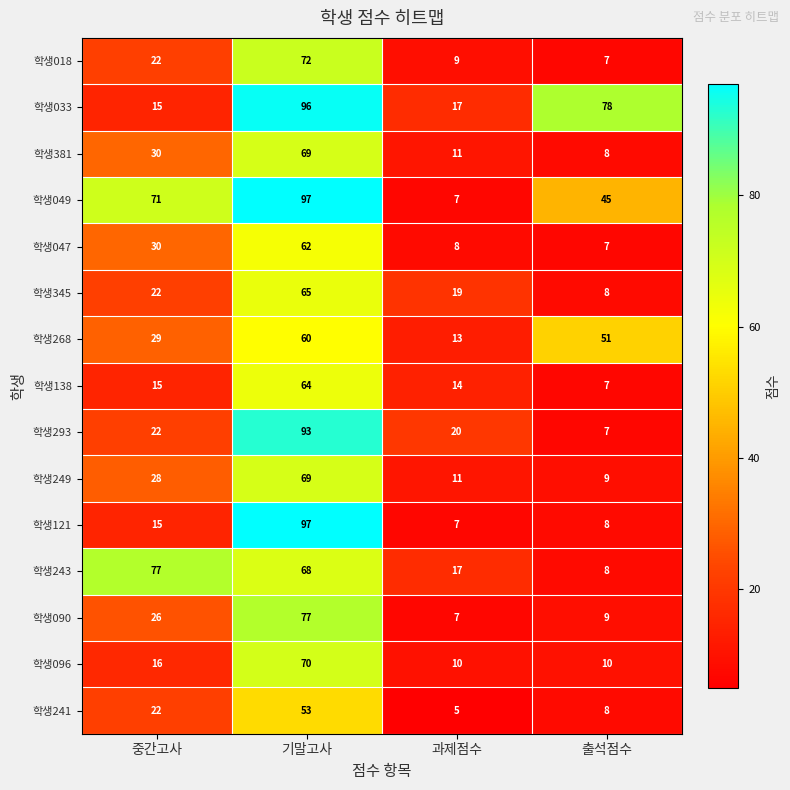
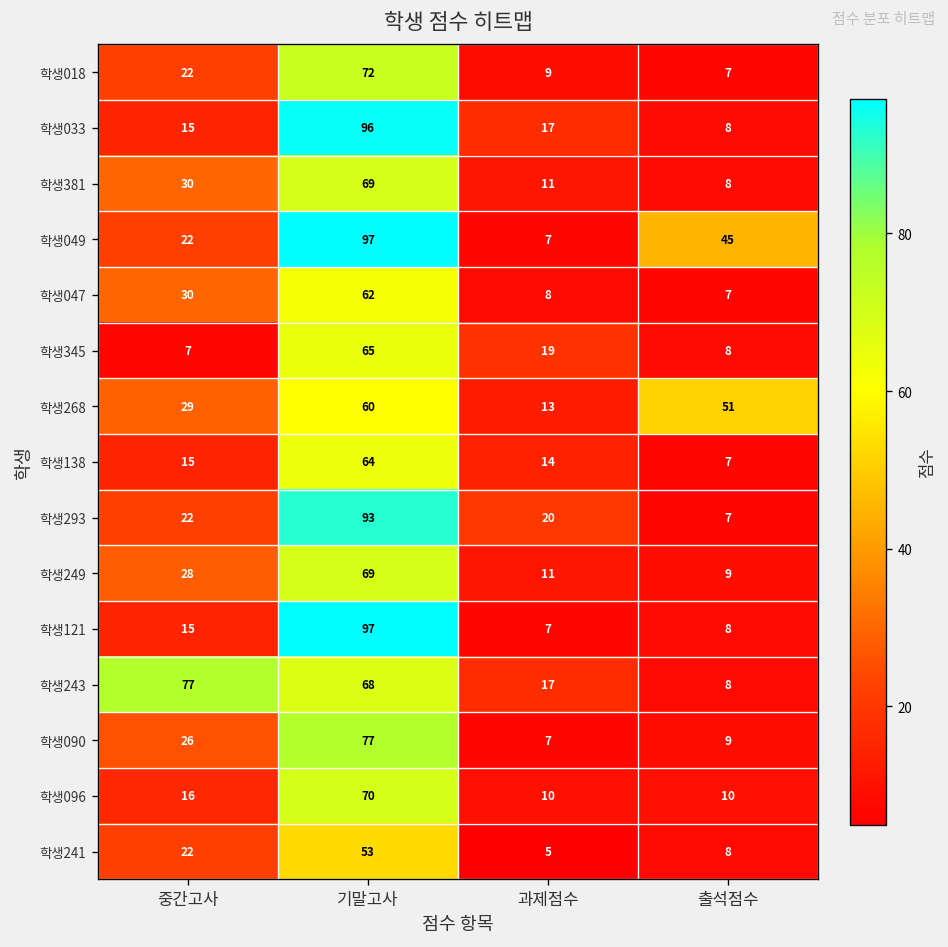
학생033, 출석점수: 78 -> 8
학생049, 중간고사: 71 -> 22
학생345, 중간고사: 22 -> 7
